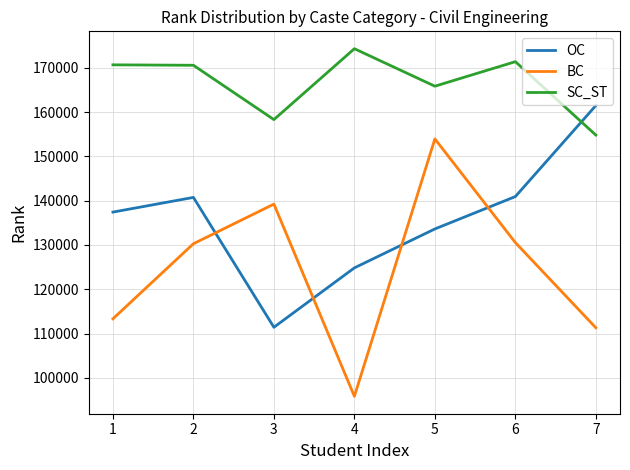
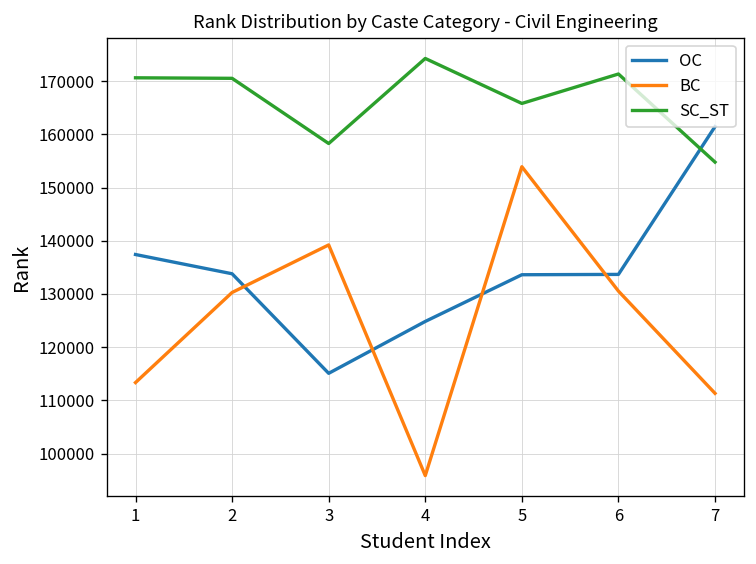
OC, 2: 141000 -> 134000
OC, 3: 111000 -> 115000
OC, 6: 141000 -> 134000
